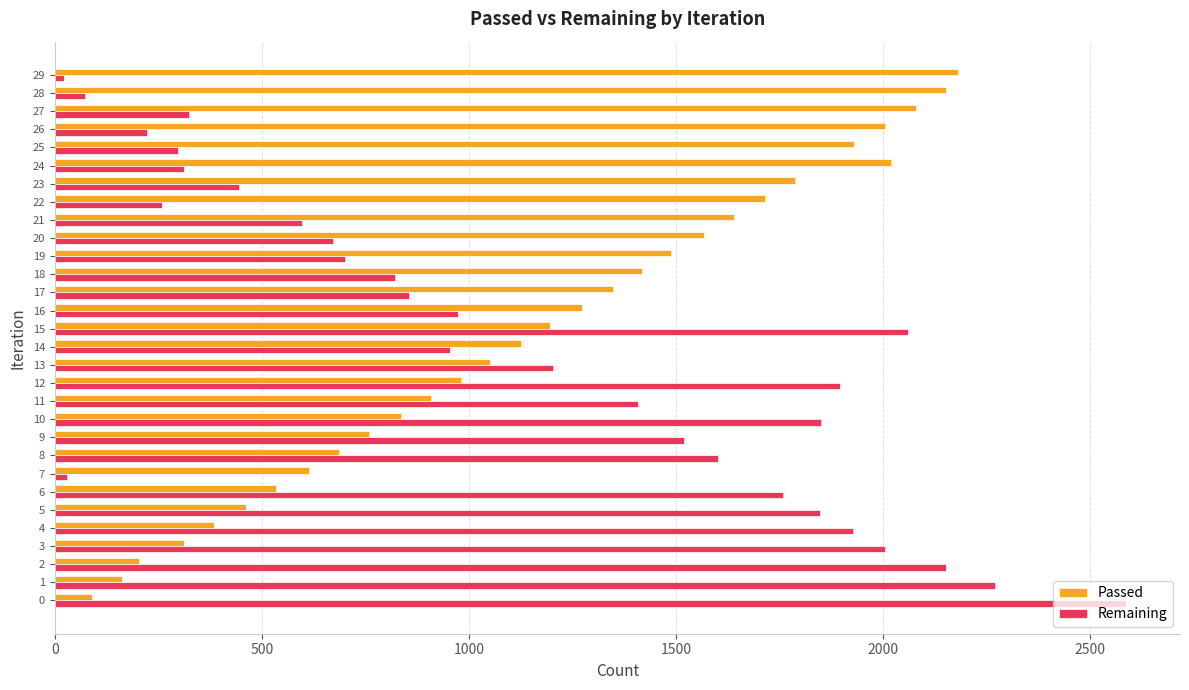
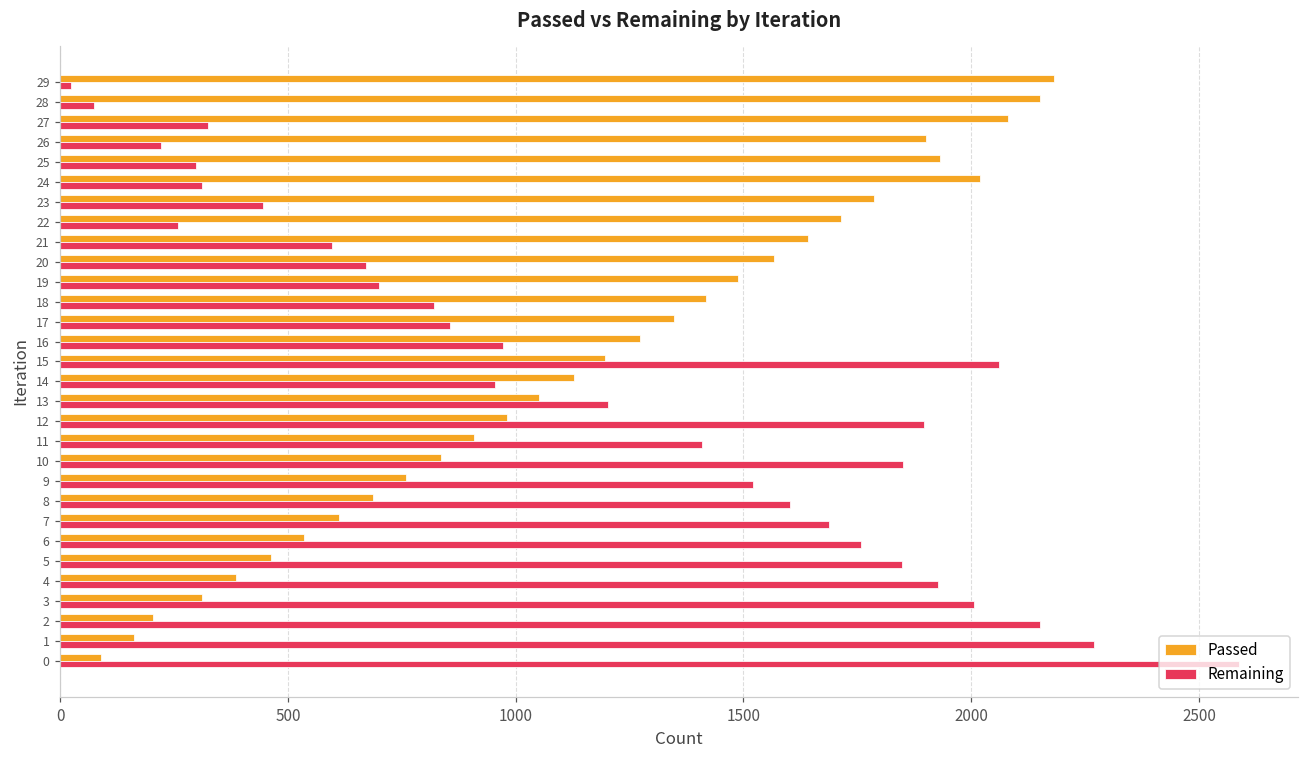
Passed, 26: 2010 -> 1900
Remaining, 7: 30 -> 1690
